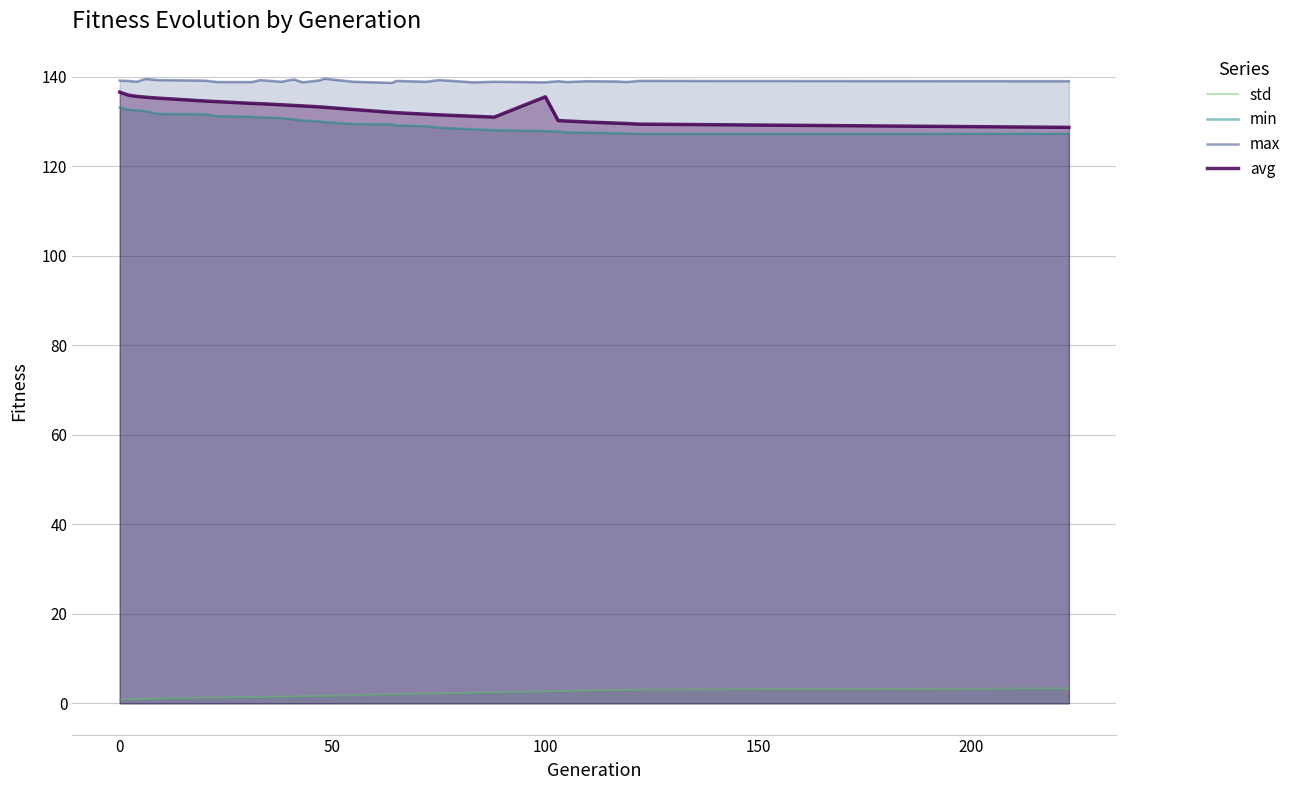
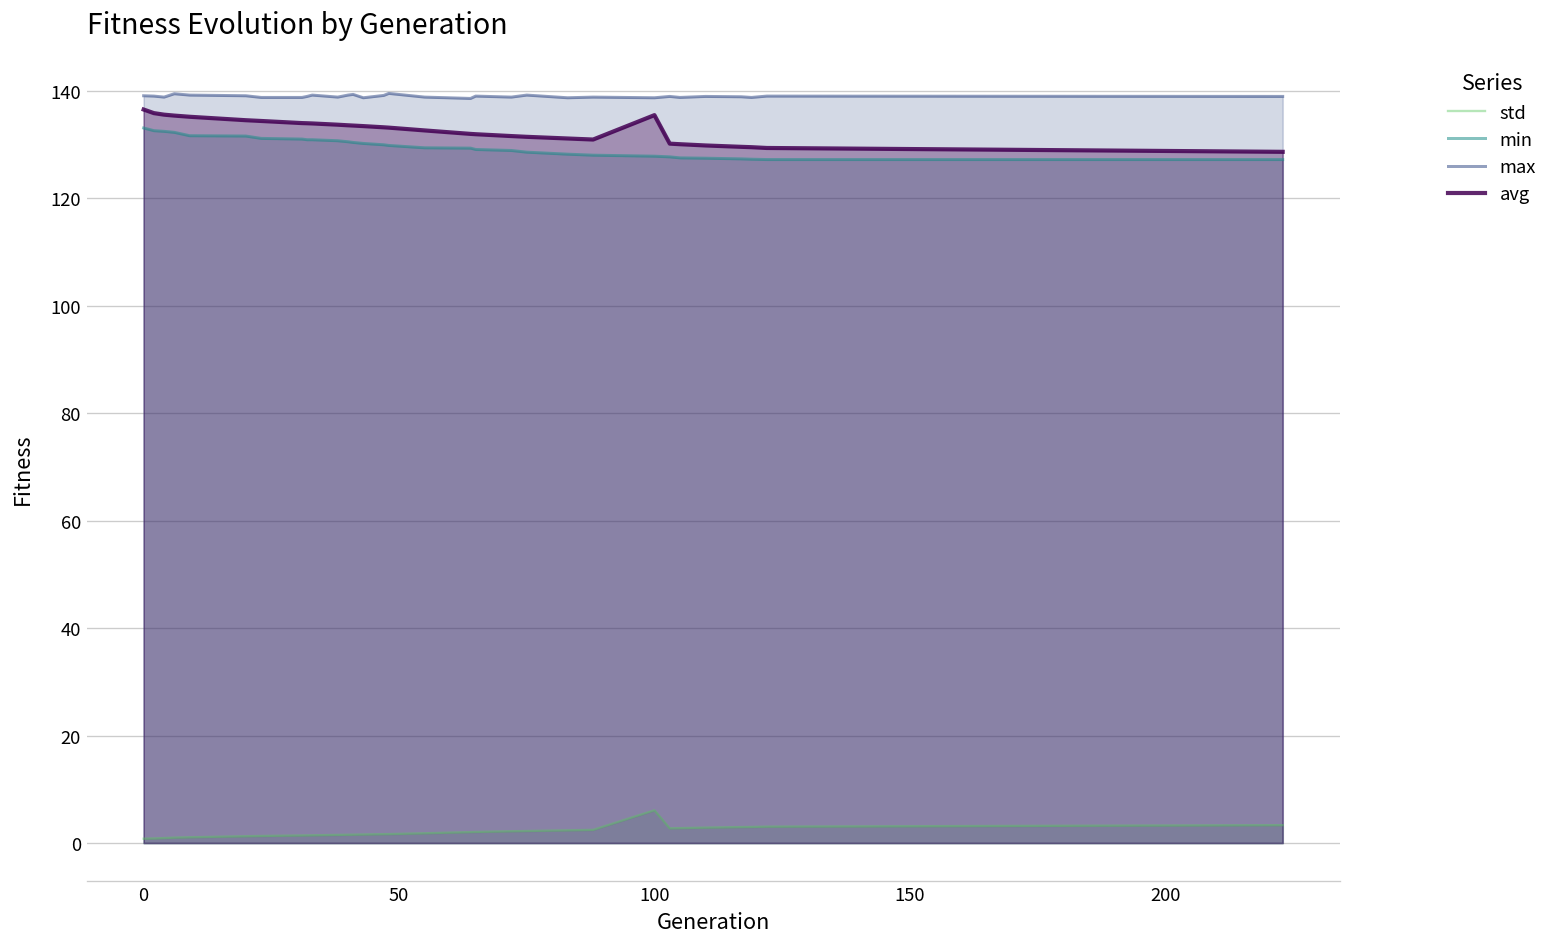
std, 100: 3 -> 6
